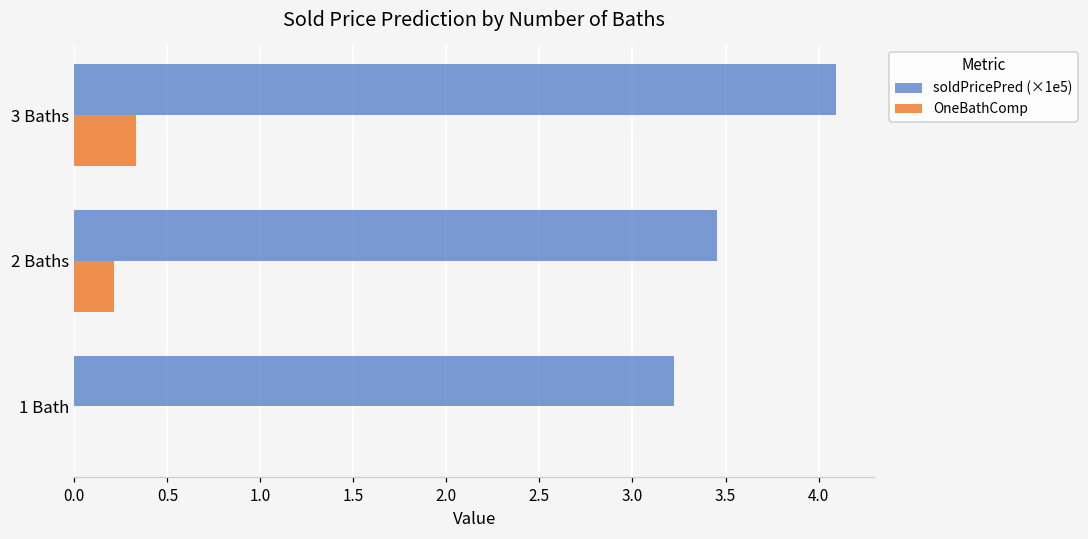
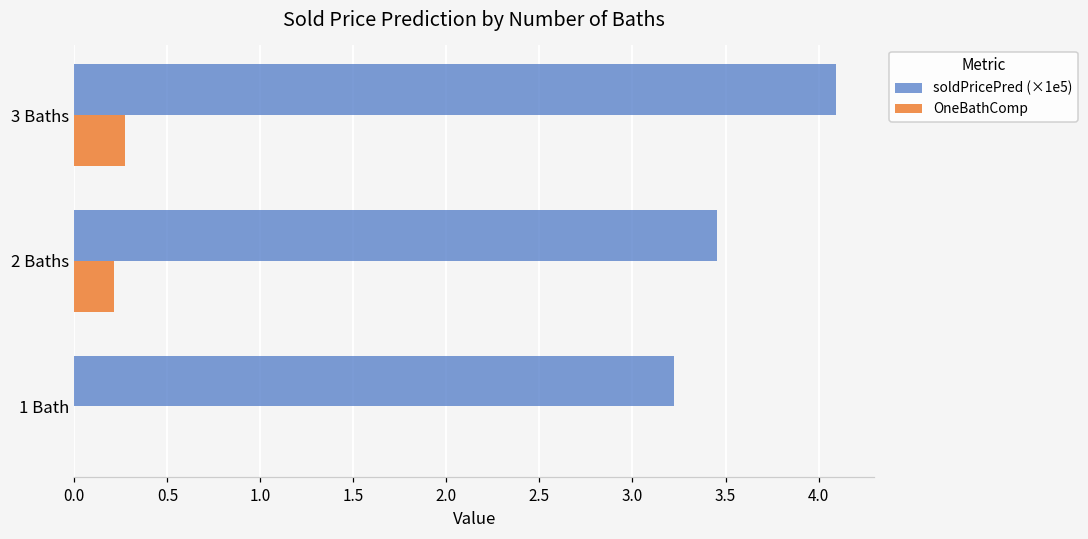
OneBathComp, 3 Baths: 0.33 -> 0.27
